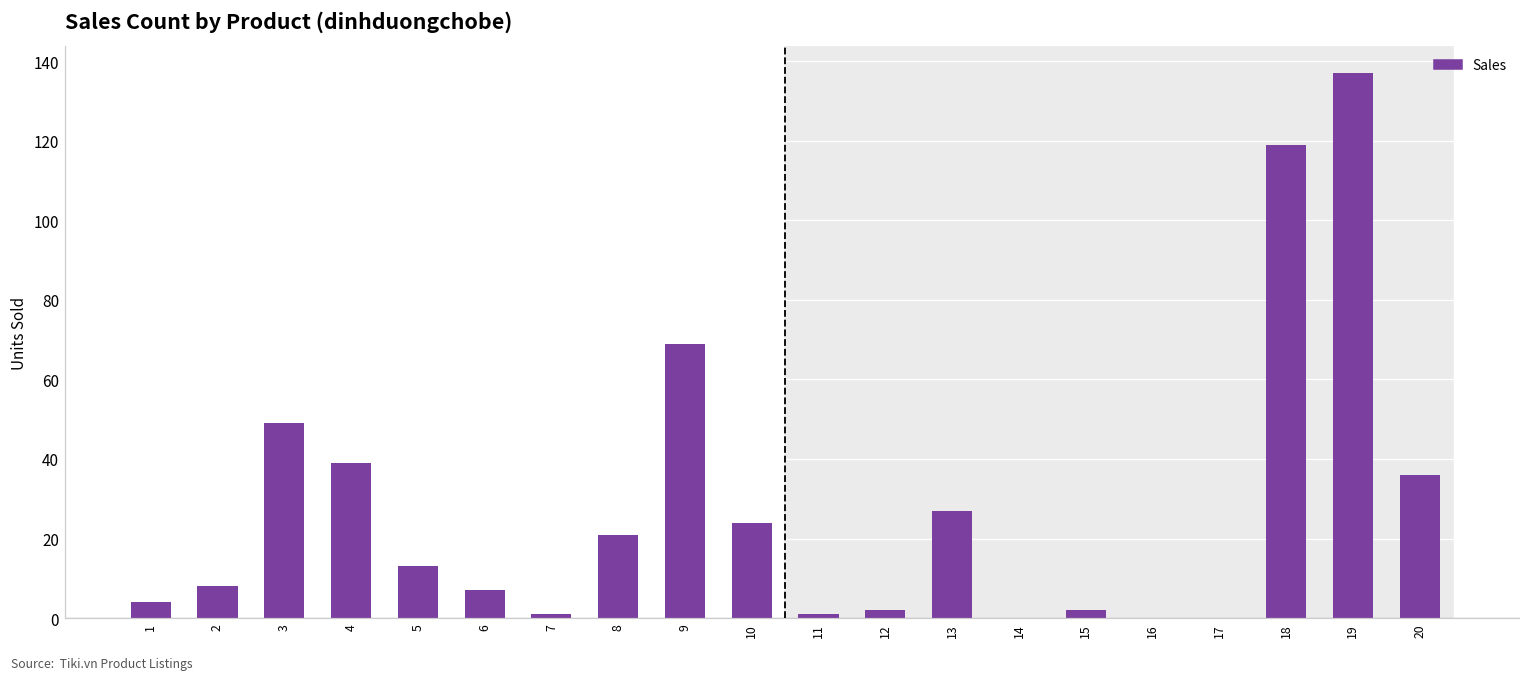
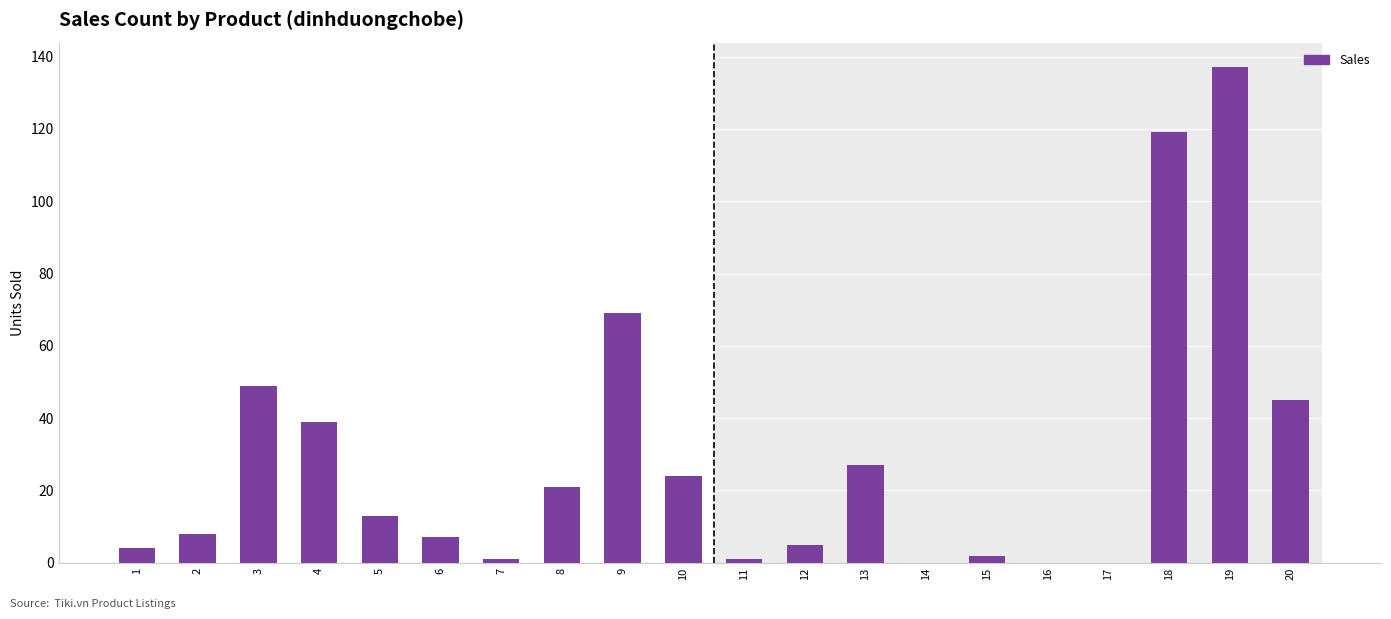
12: 2 -> 5
20: 36 -> 45
